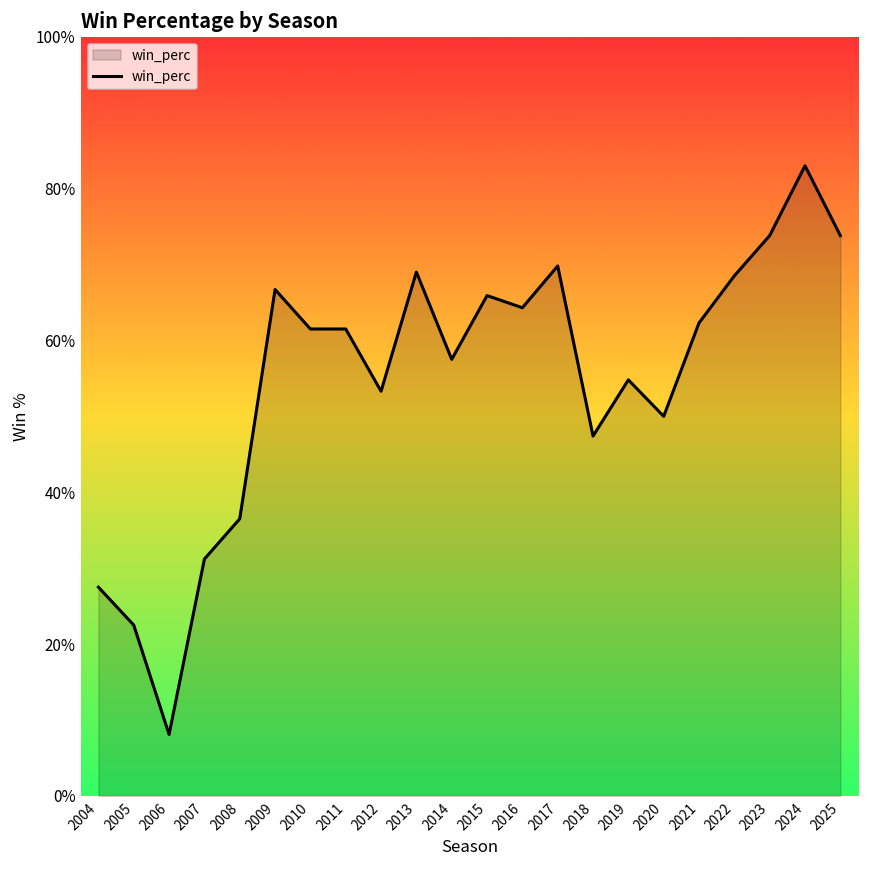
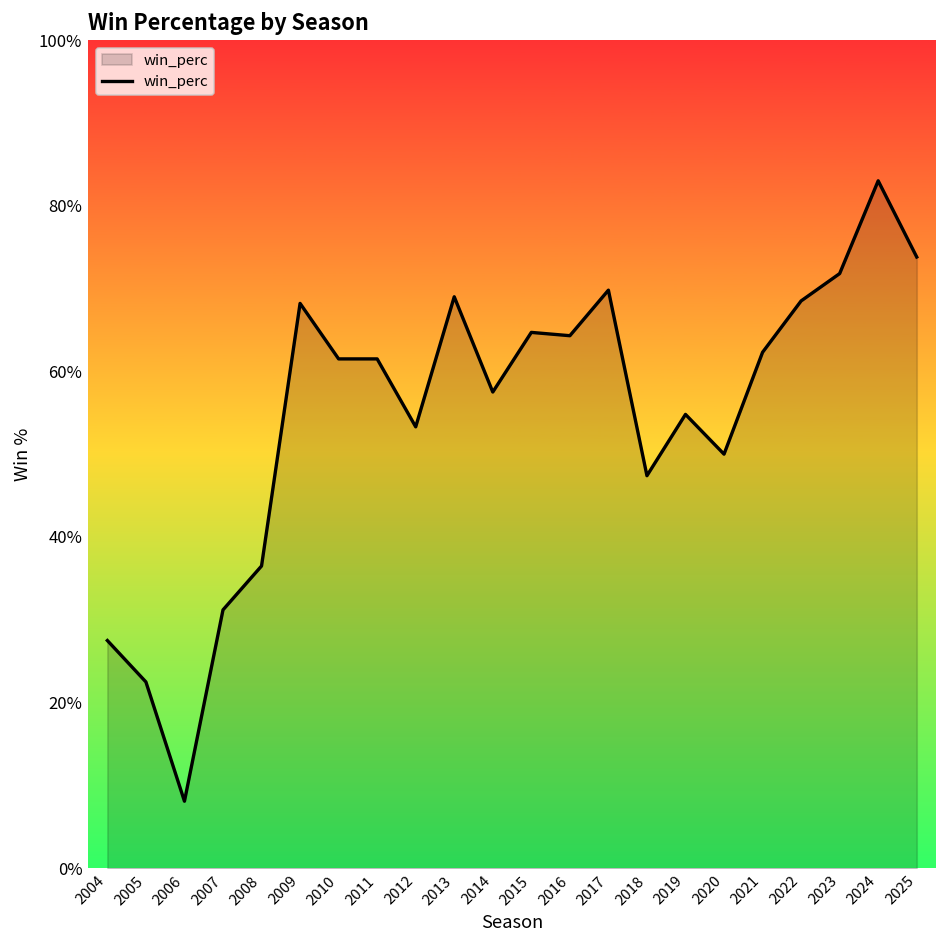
2009: 67% -> 68%
2015: 66% -> 65%
2023: 74% -> 72%
